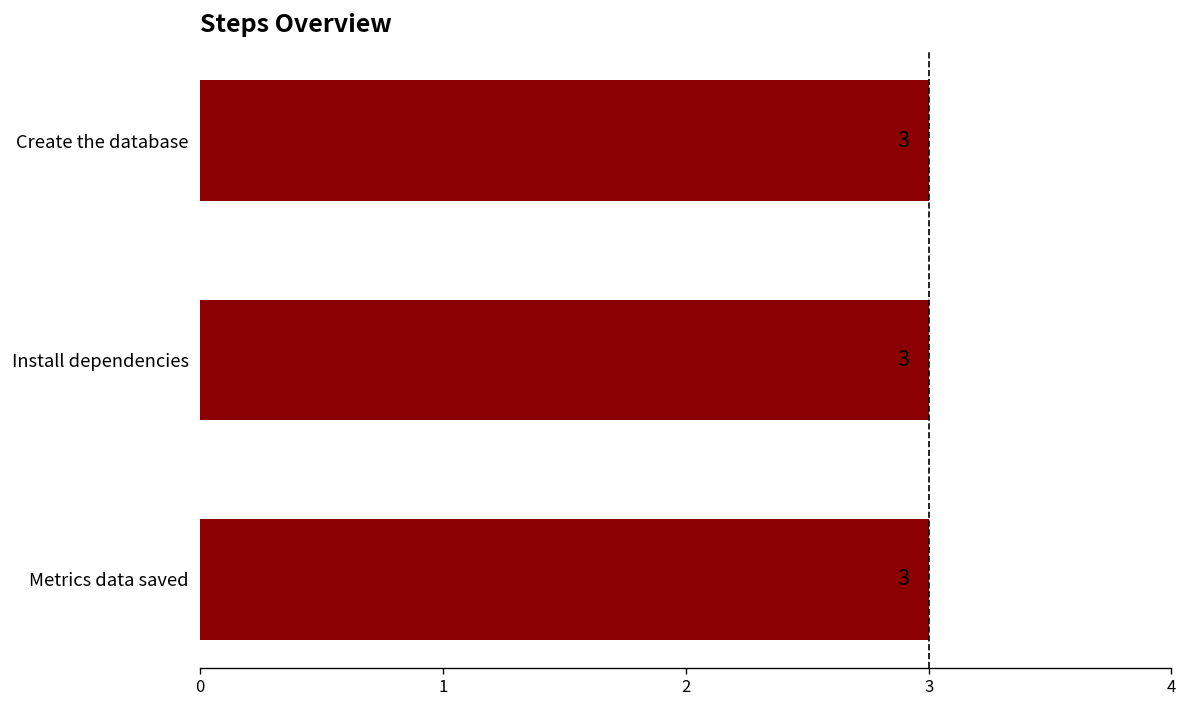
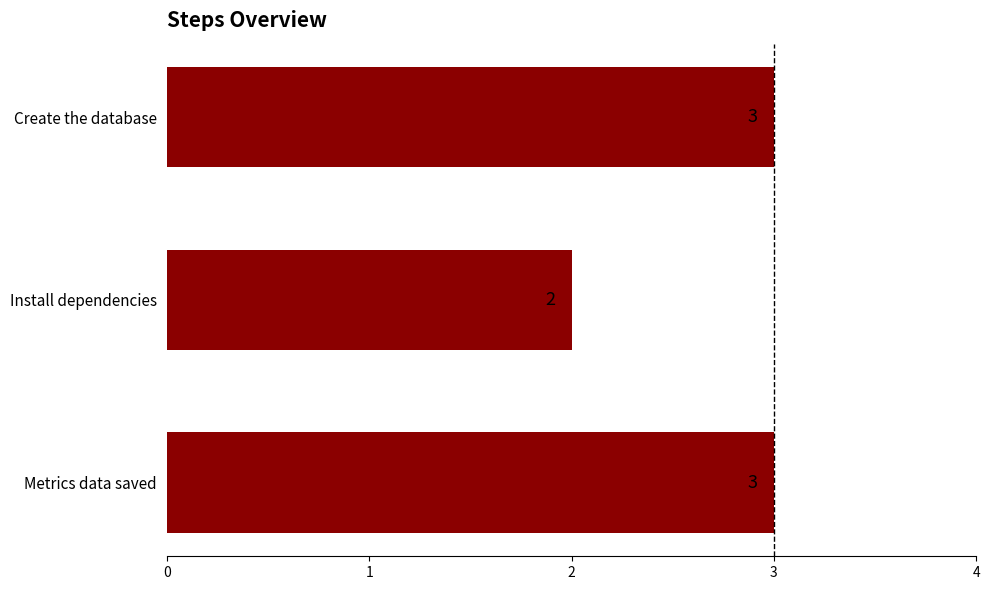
Install dependencies: 3 -> 2
